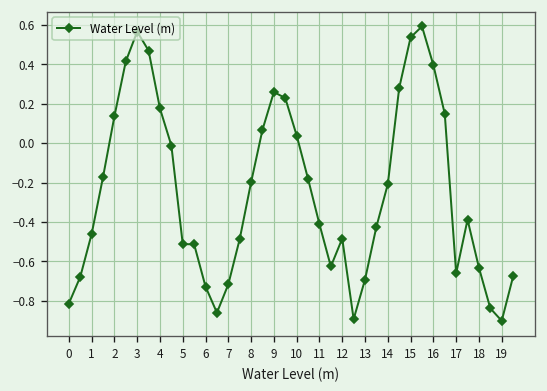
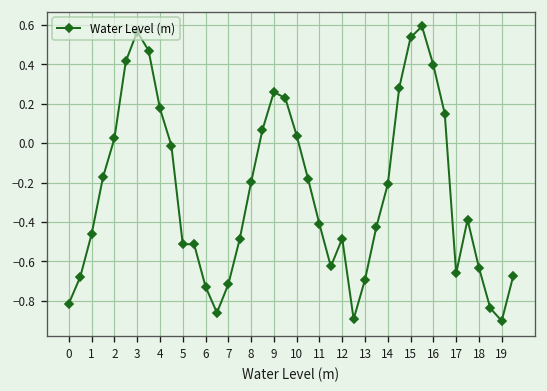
2: 0.14 -> 0.02
